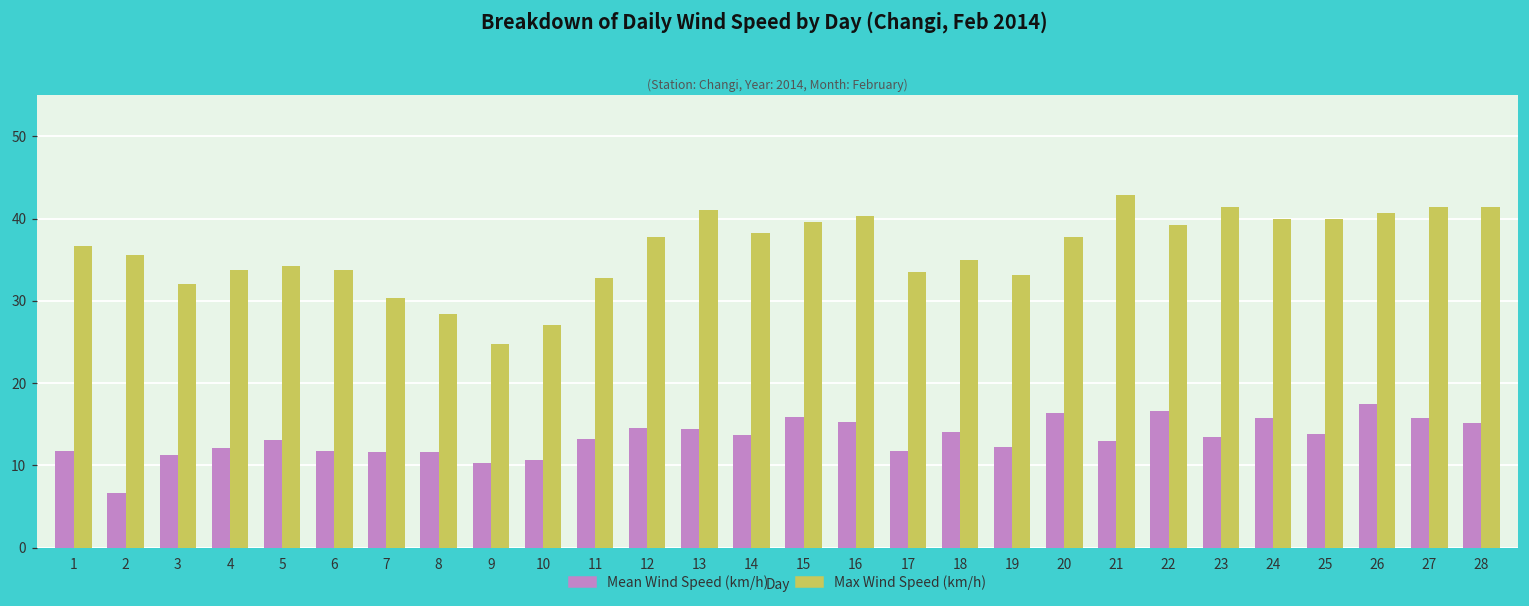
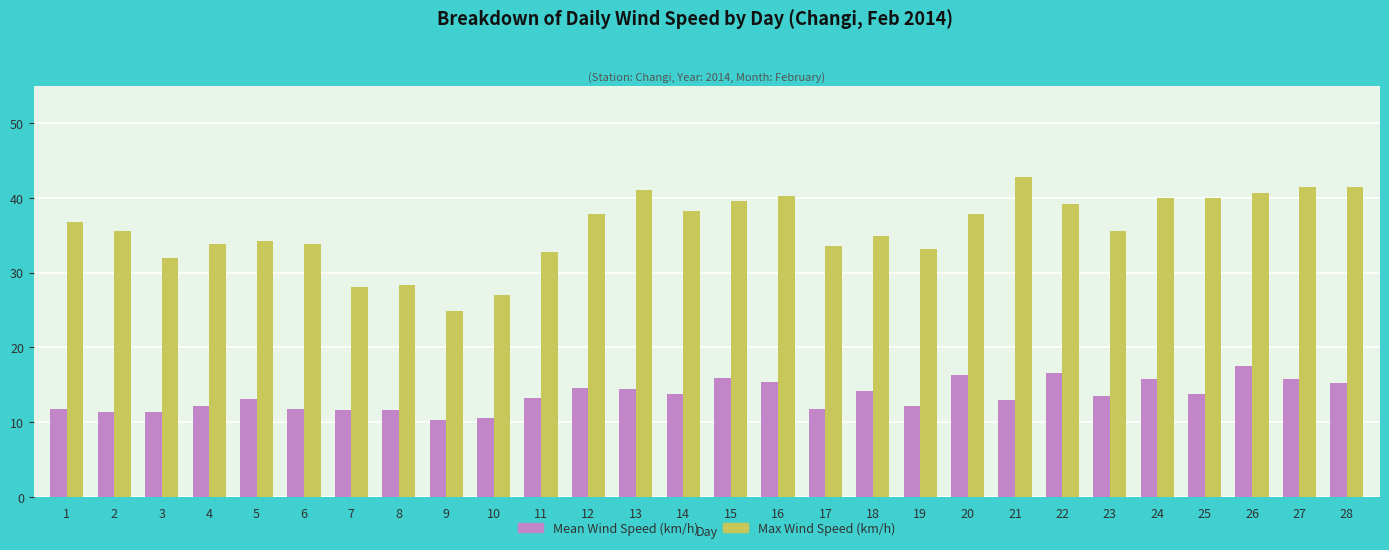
Mean Wind Speed (km/h), 2: 7 -> 11
Max Wind Speed (km/h), 7: 30 -> 28
Max Wind Speed (km/h), 23: 41 -> 36
